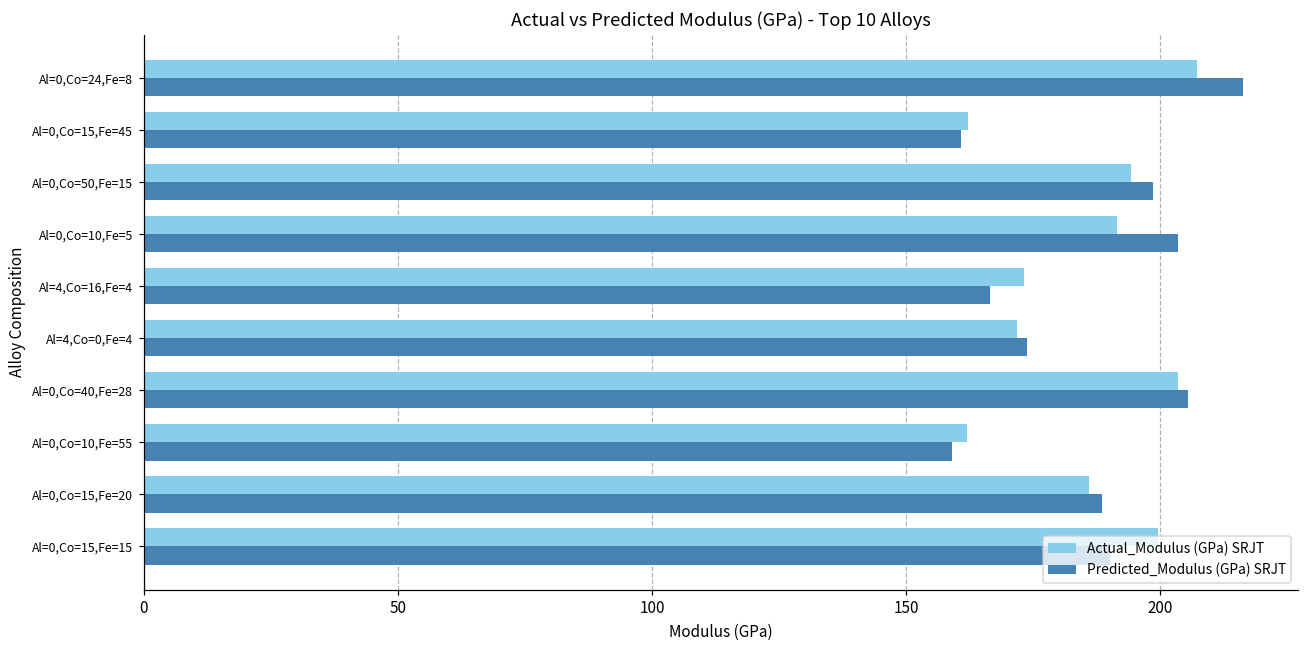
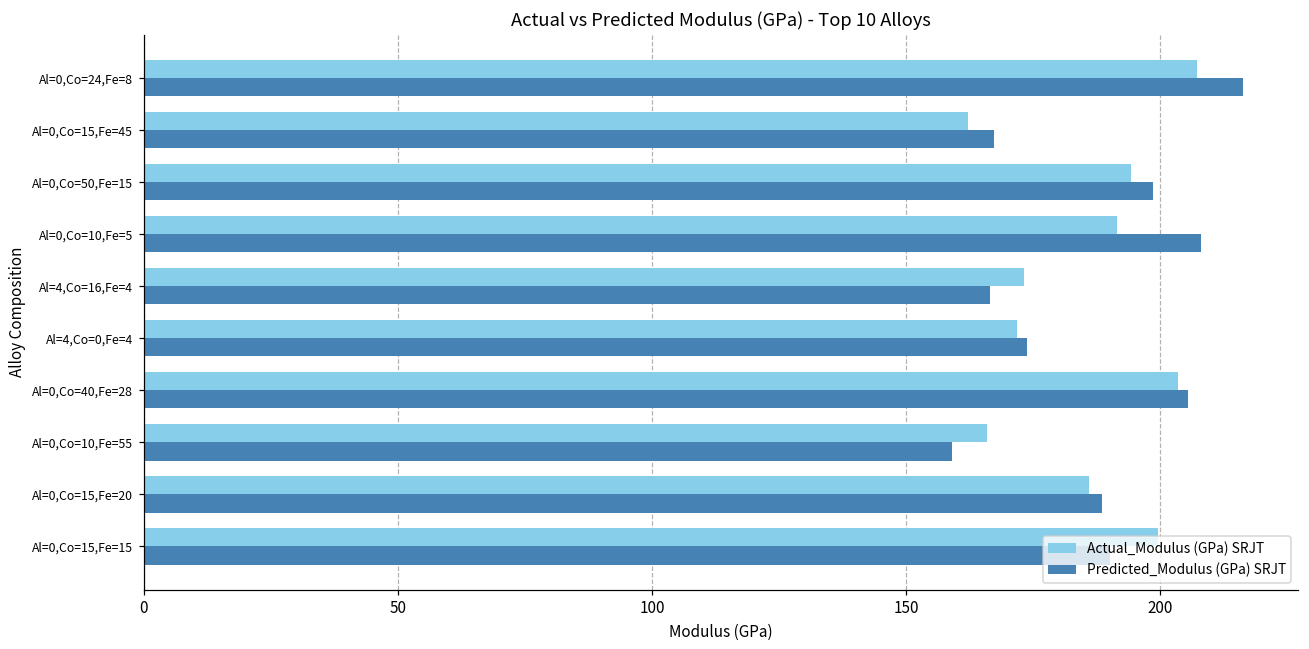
Predicted_Modulus (GPa) SRJT, Al=0,Co=15,Fe=45: 161 -> 167
Predicted_Modulus (GPa) SRJT, Al=0,Co=10,Fe=5: 203 -> 208
Actual_Modulus (GPa) SRJT, Al=0,Co=10,Fe=55: 162 -> 166
